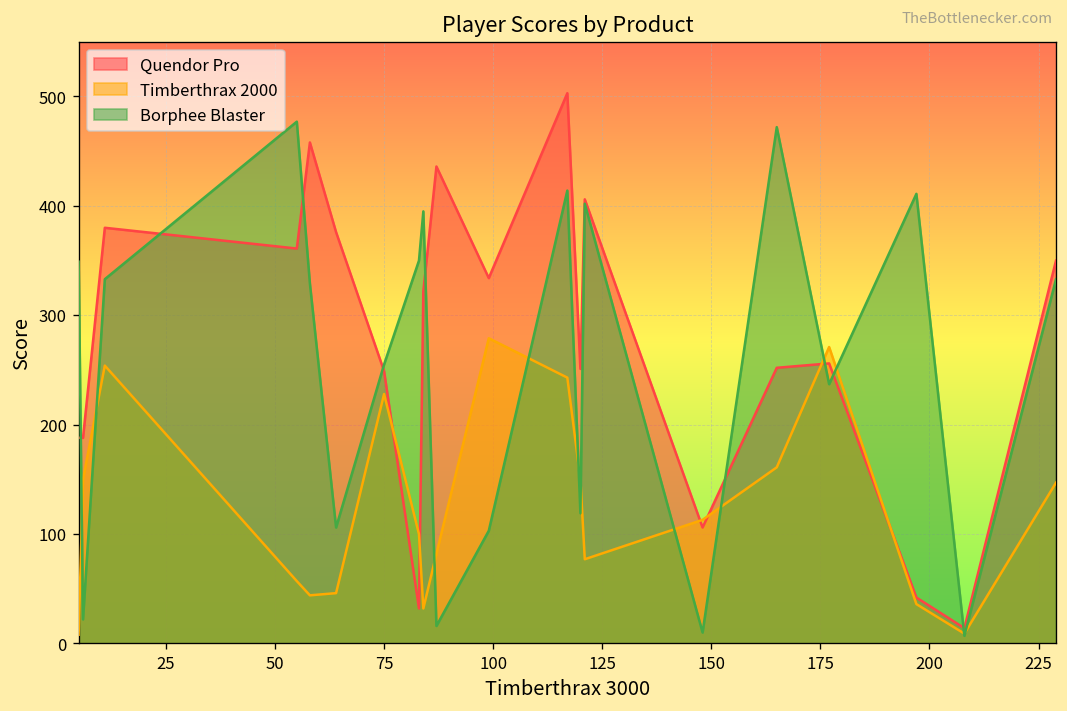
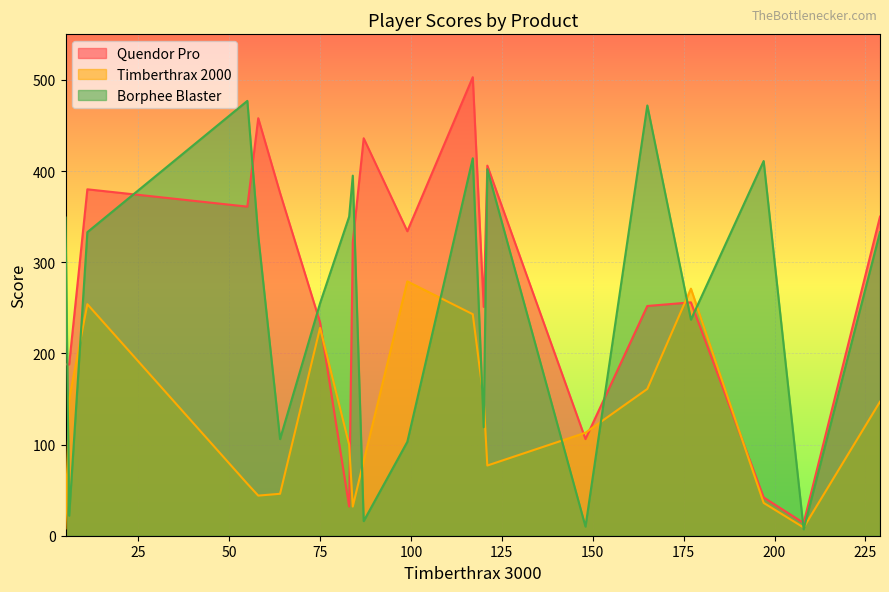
Quendor Pro, 75: 250 -> 230
